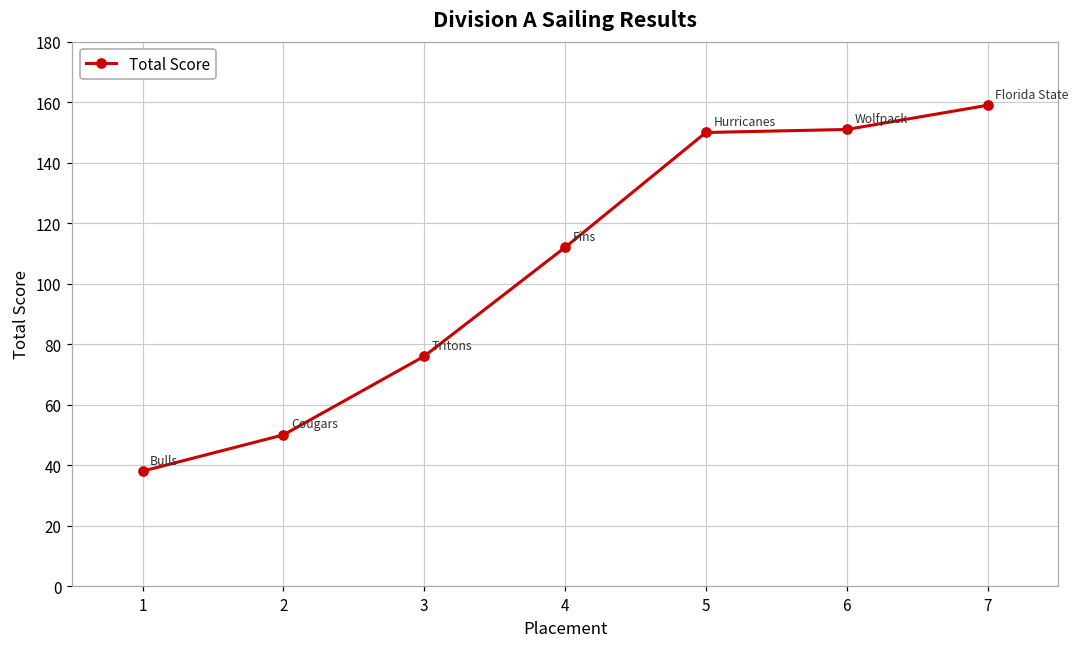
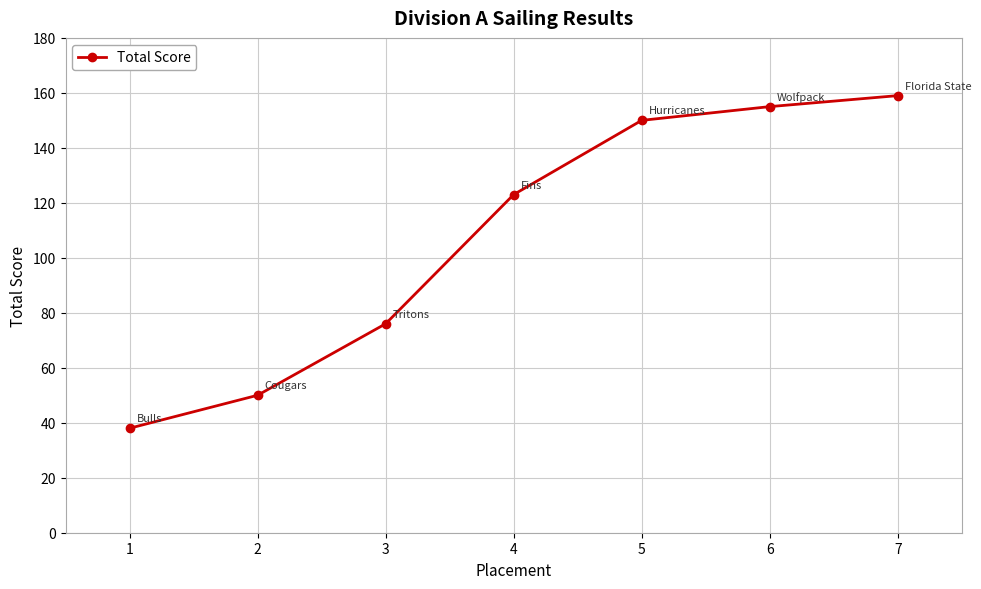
4: 112 -> 123
6: 151 -> 155
